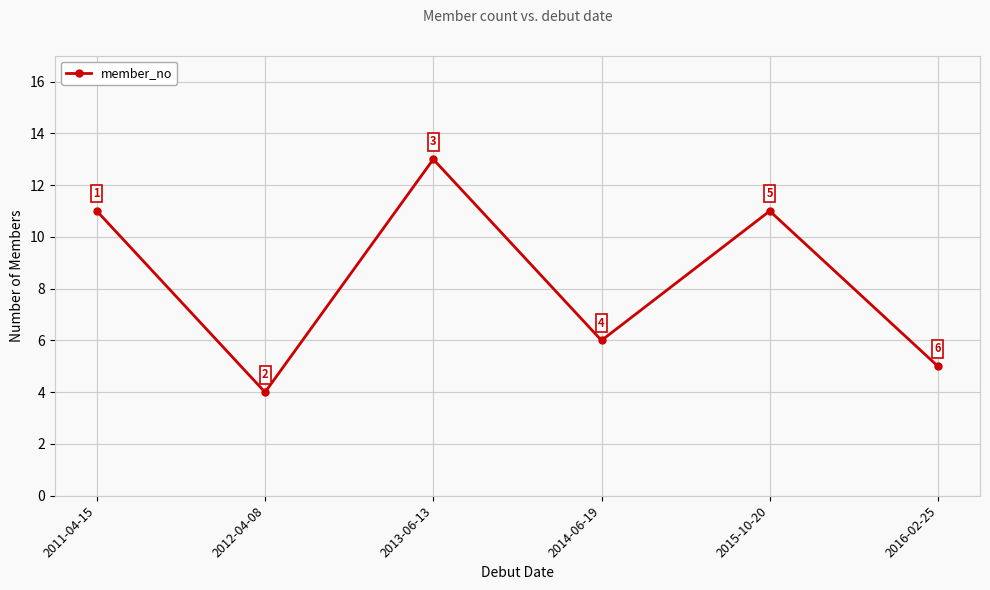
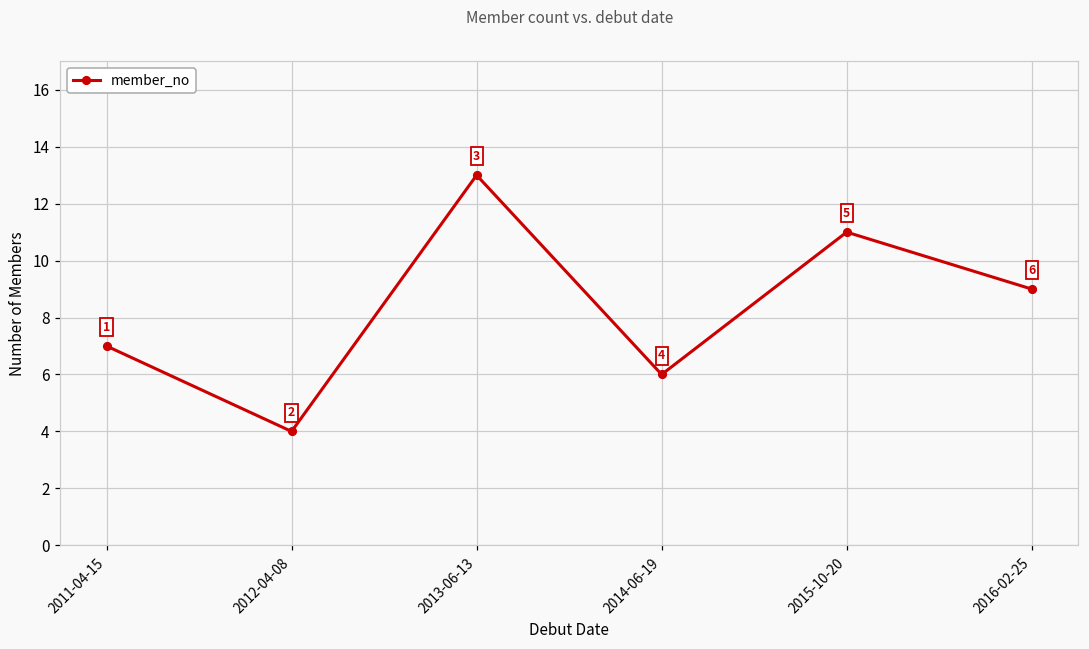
2011-04-15: 11 -> 7
2016-02-25: 5 -> 9
